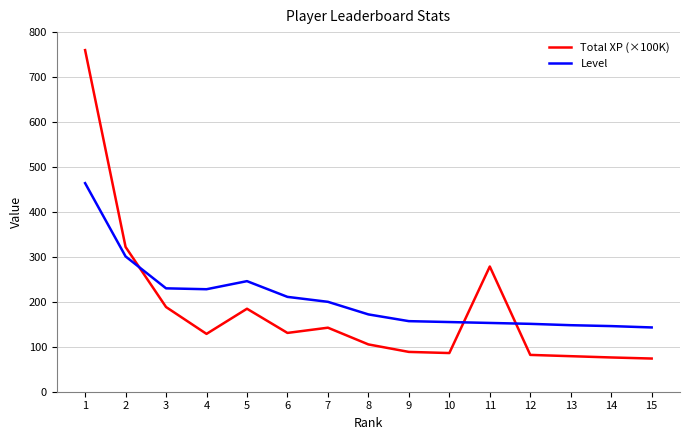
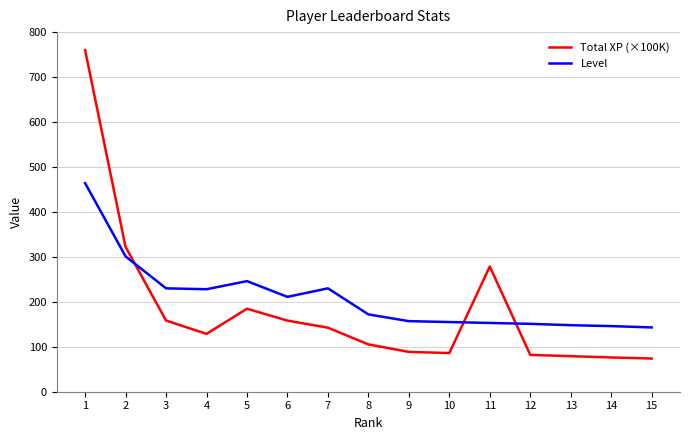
Total XP (×100K), 3: 190 -> 160
Total XP (×100K), 6: 130 -> 160
Level, 7: 200 -> 230
